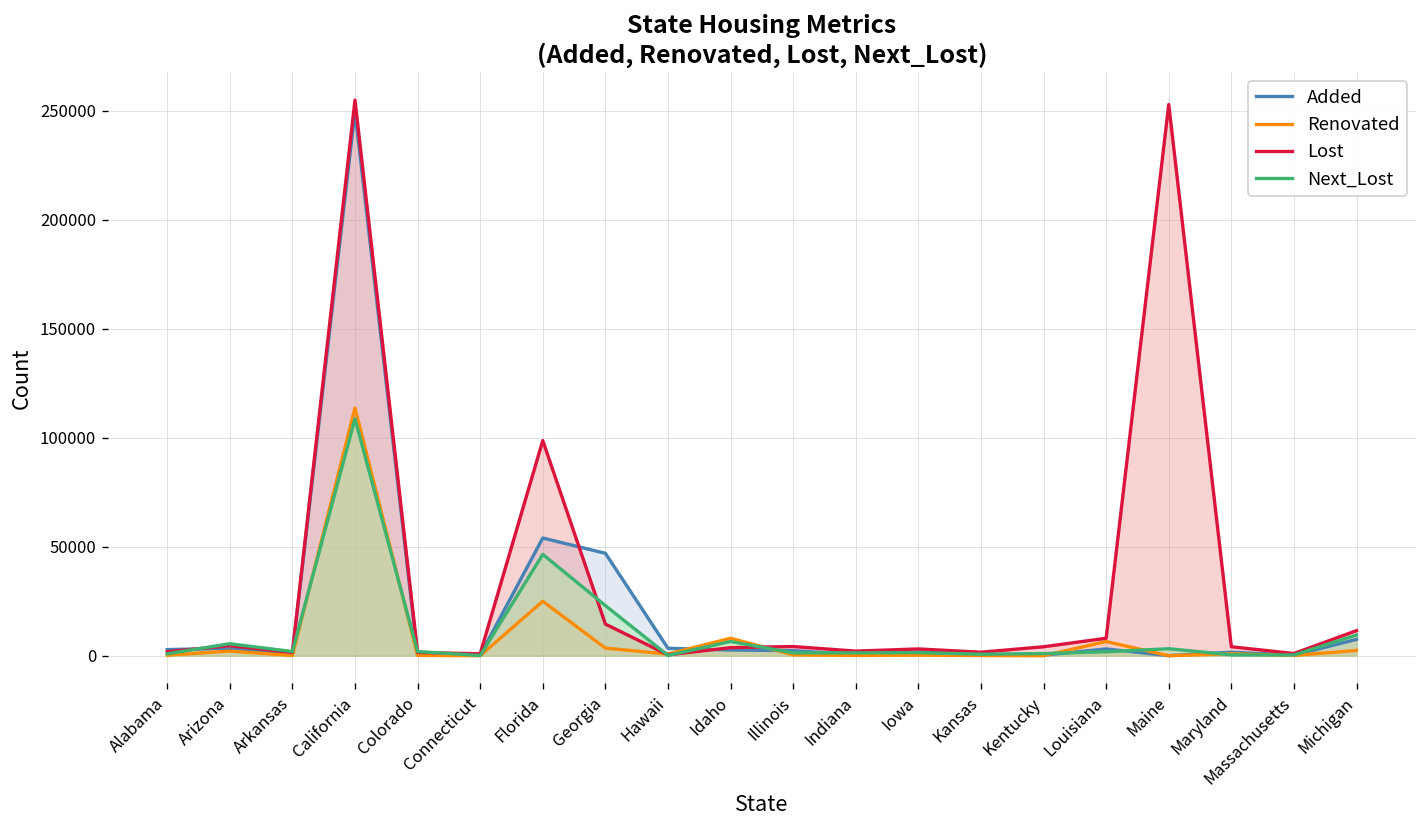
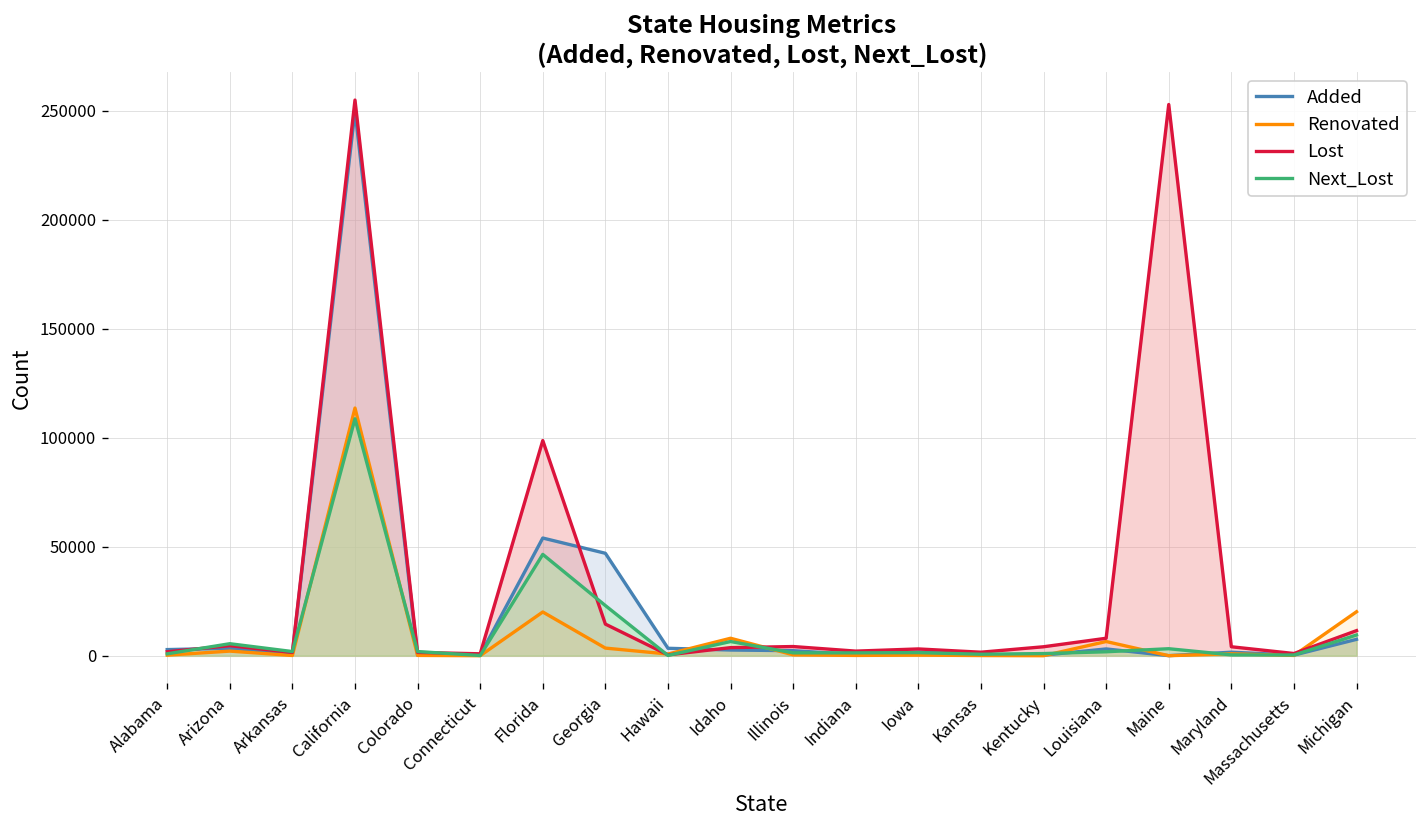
Renovated, Florida: 25000 -> 20000
Renovated, Michigan: 2000 -> 20000
